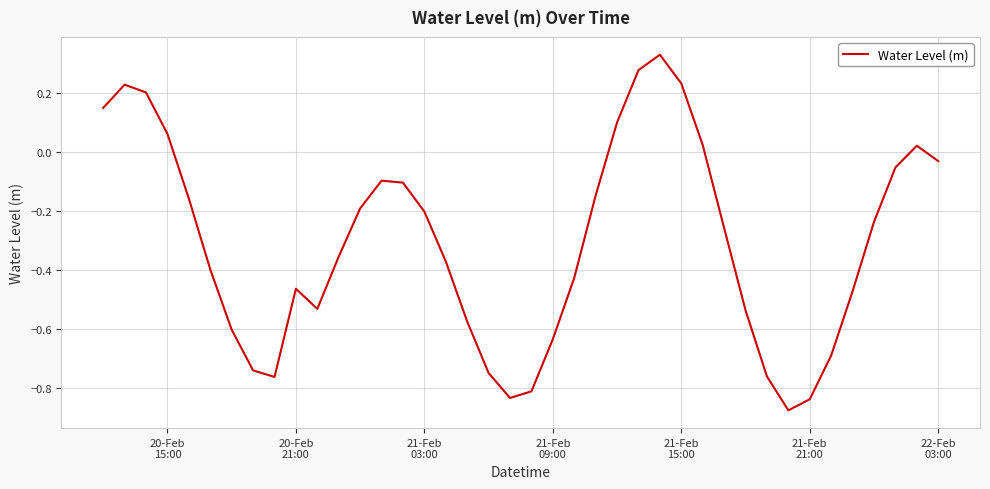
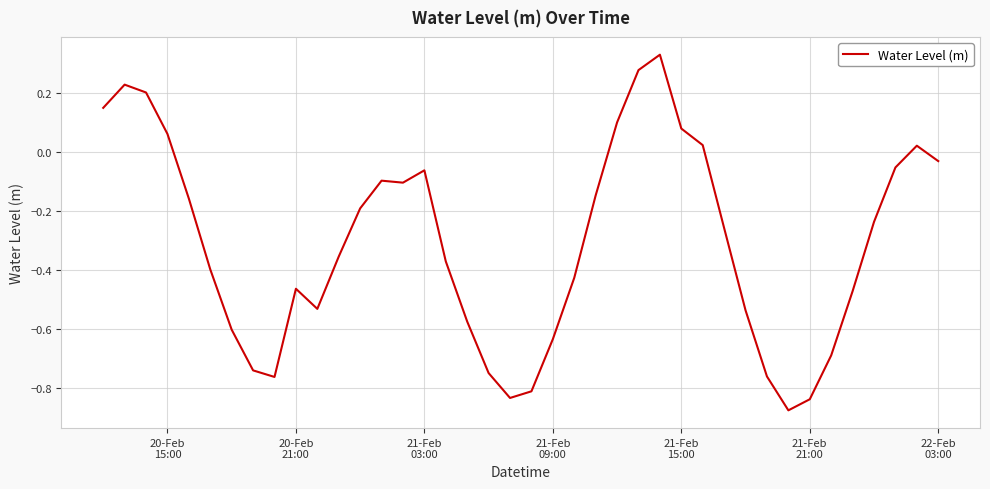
21-Feb 03:00: -0.20 -> -0.06
21-Feb 15:00: 0.23 -> 0.08
